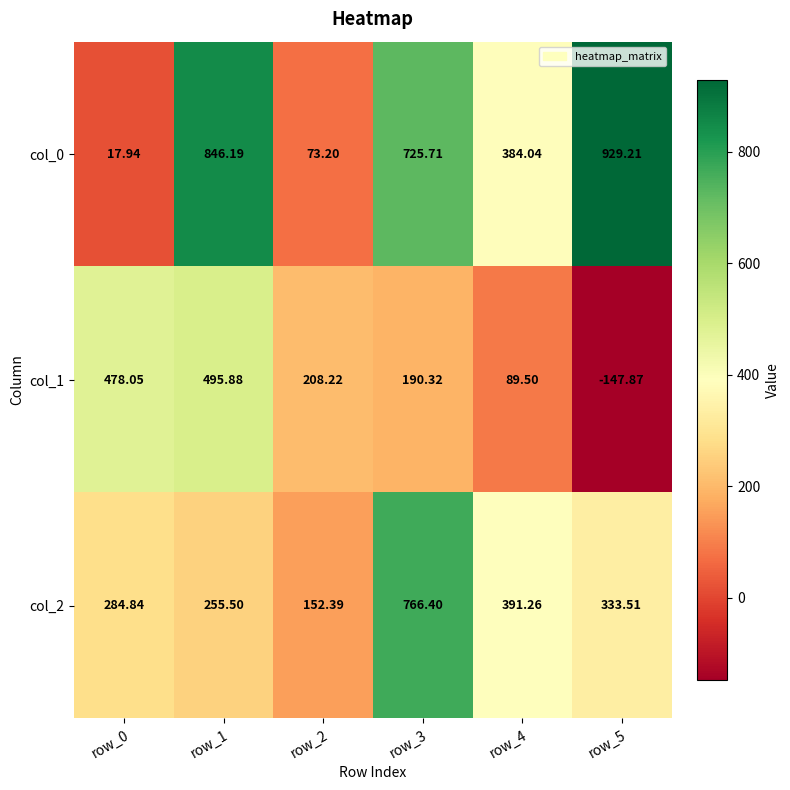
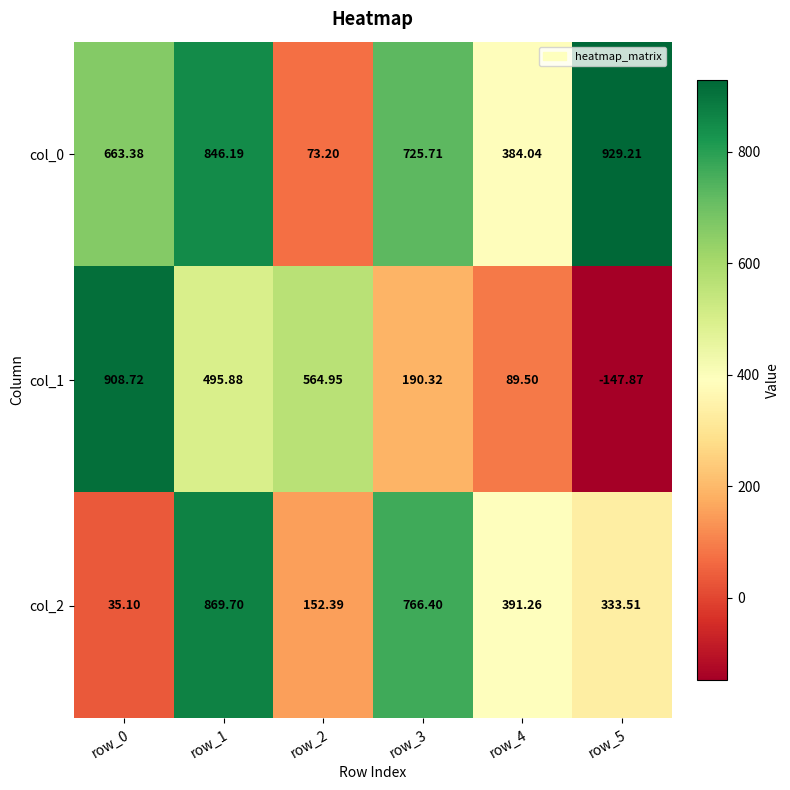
col_0, row_0: 17.94 -> 663.38
col_1, row_0: 478.05 -> 908.72
col_1, row_2: 208.22 -> 564.95
col_2, row_0: 284.84 -> 35.10
col_2, row_1: 255.50 -> 869.70
